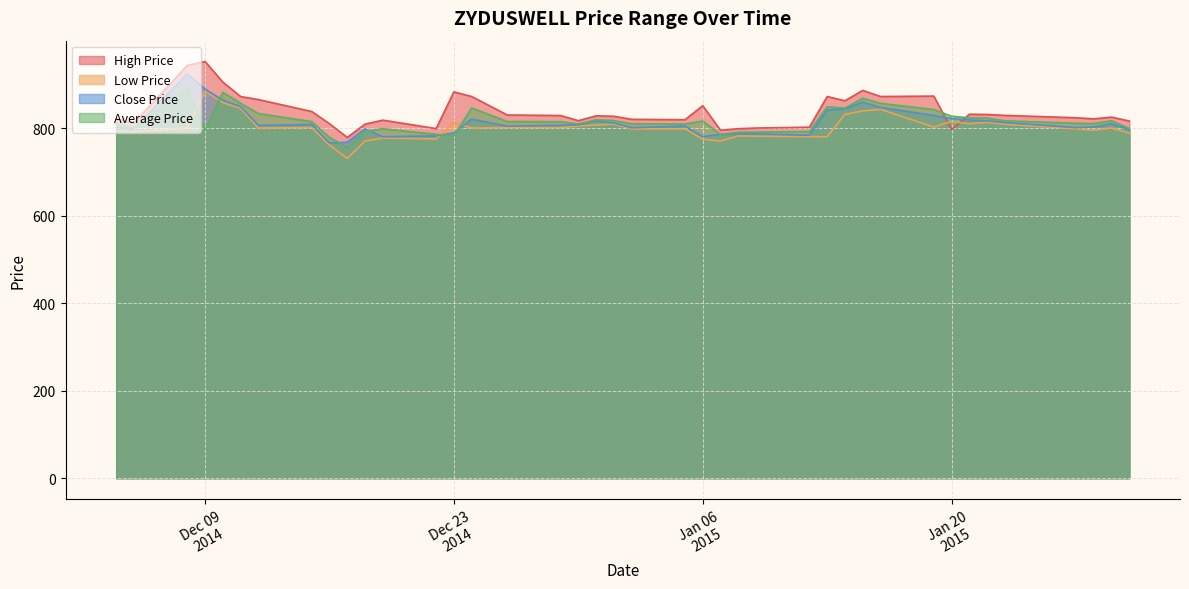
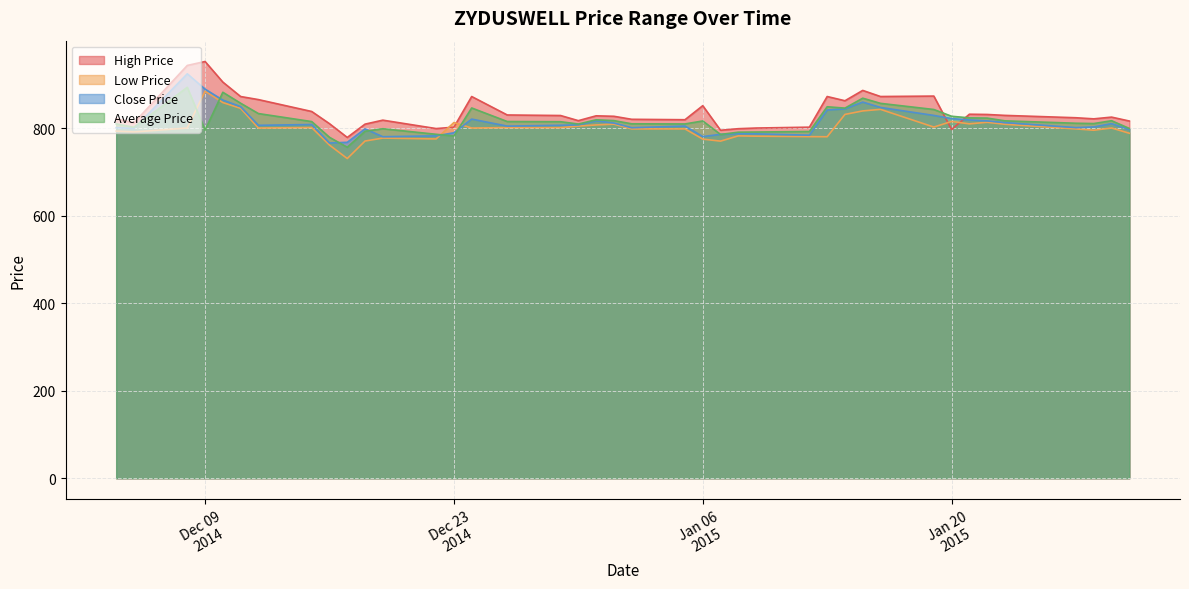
High Price, Dec 23 2014: 880 -> 800
